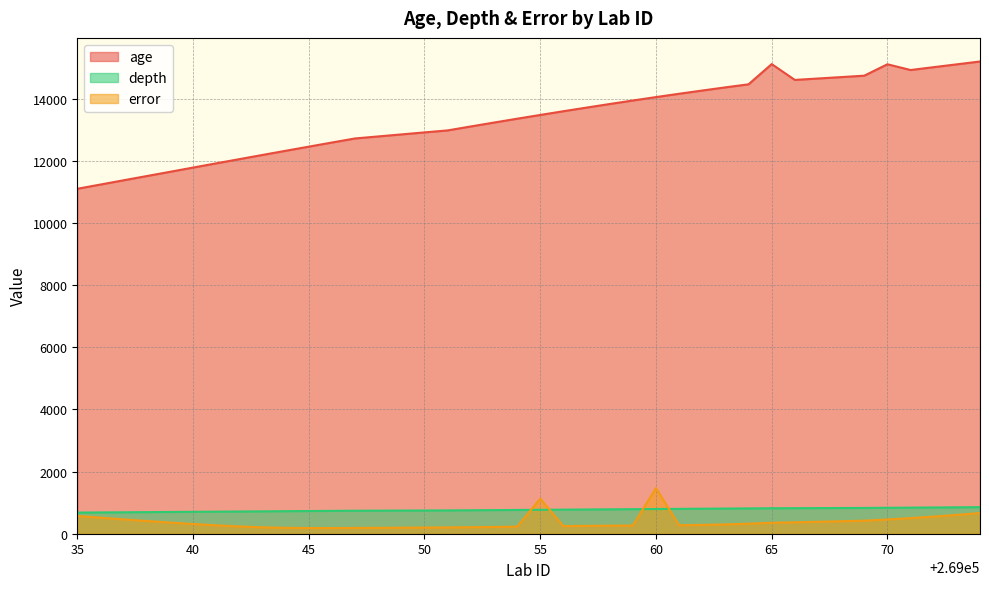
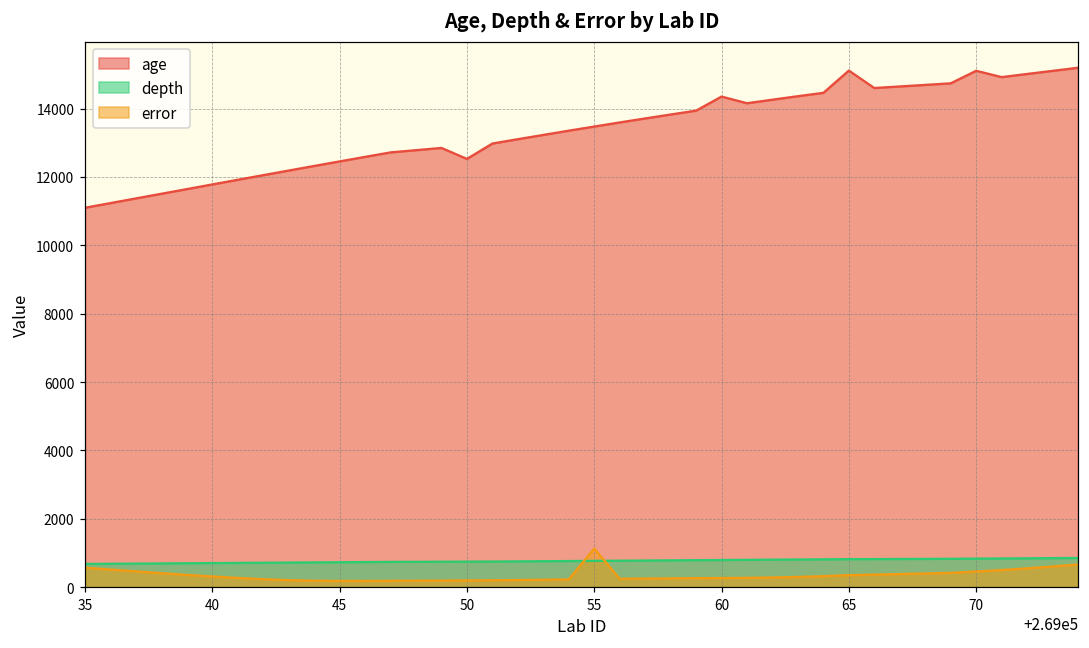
age, 50: 12900 -> 12500
age, 60: 14000 -> 14400
error, 60: 1500 -> 300
